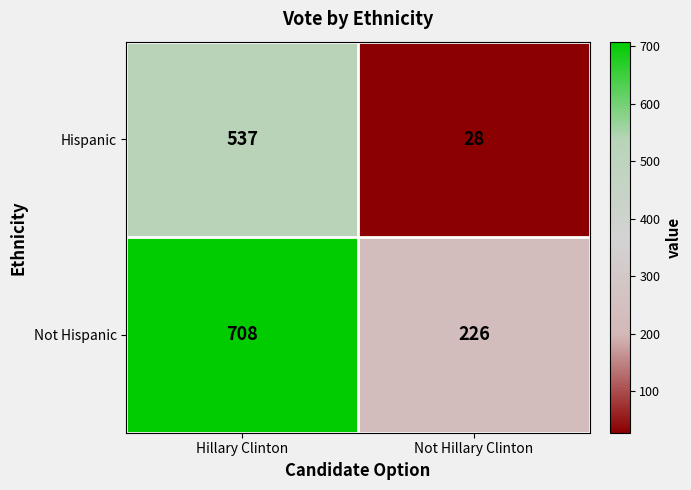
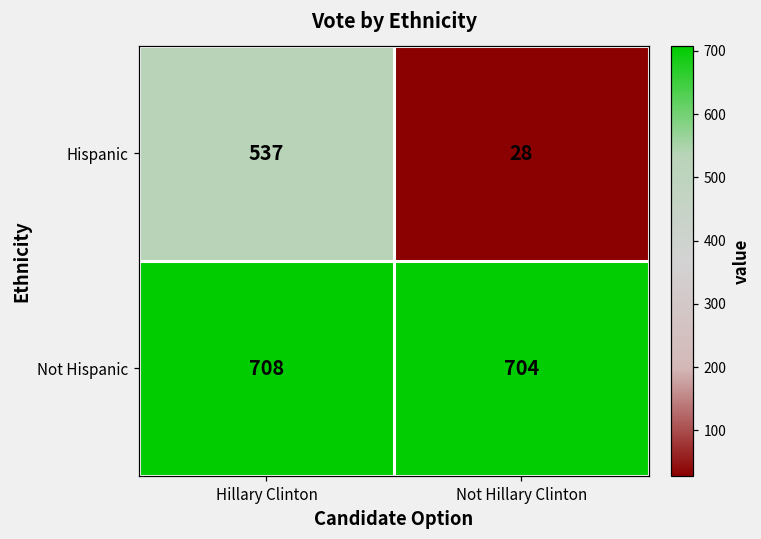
Not Hispanic, Not Hillary Clinton: 226 -> 704
